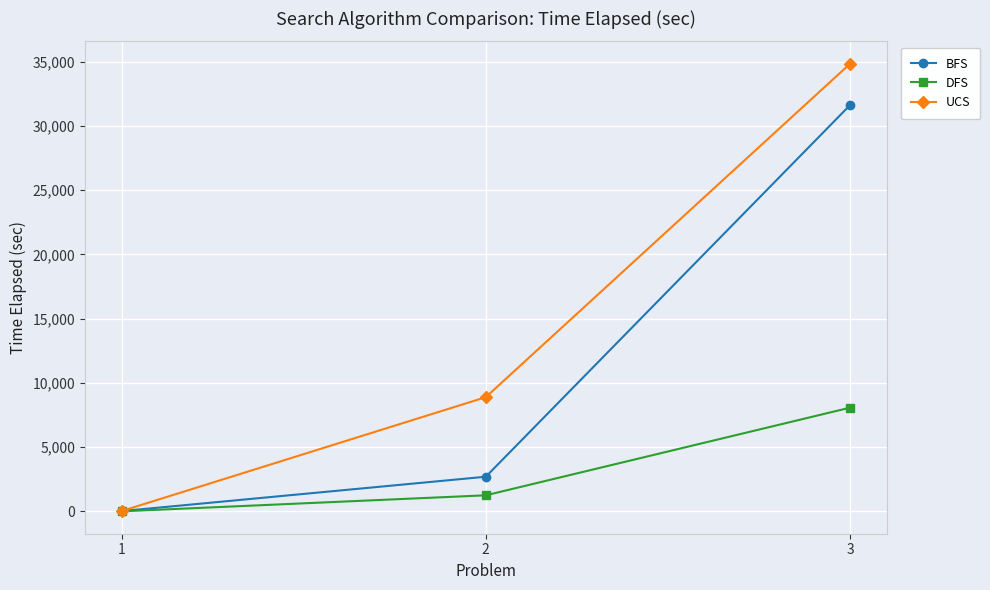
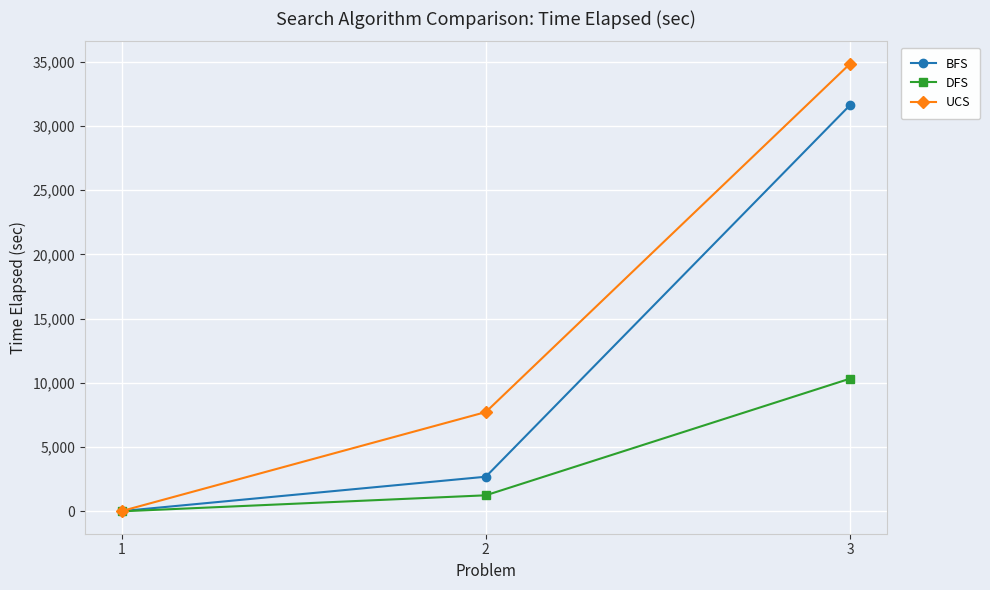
UCS, 2: 8,900 -> 7,700
DFS, 3: 8,100 -> 10,300
